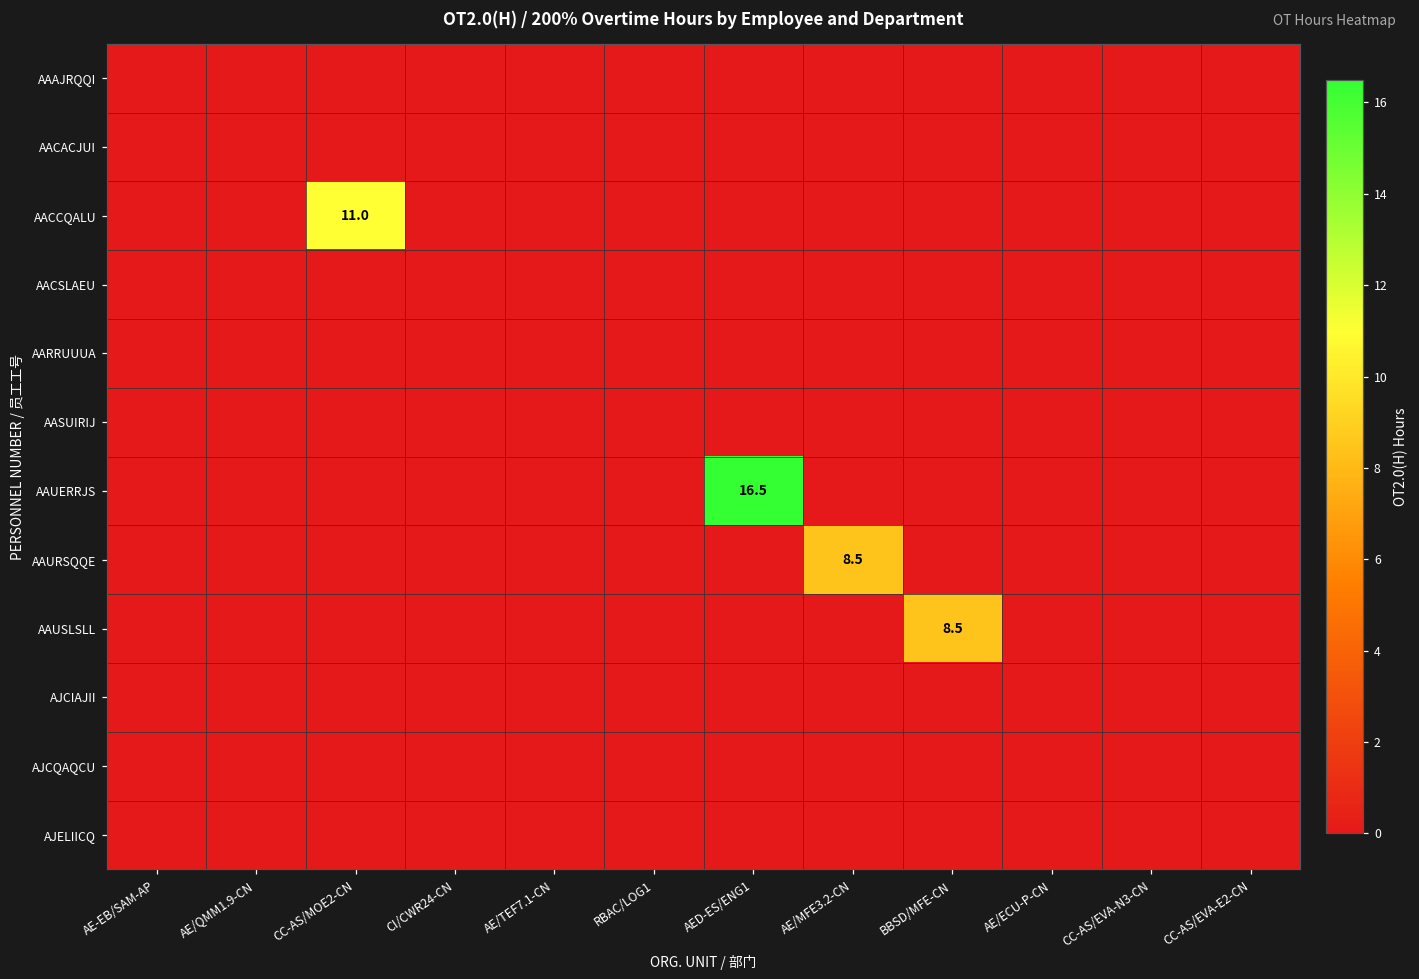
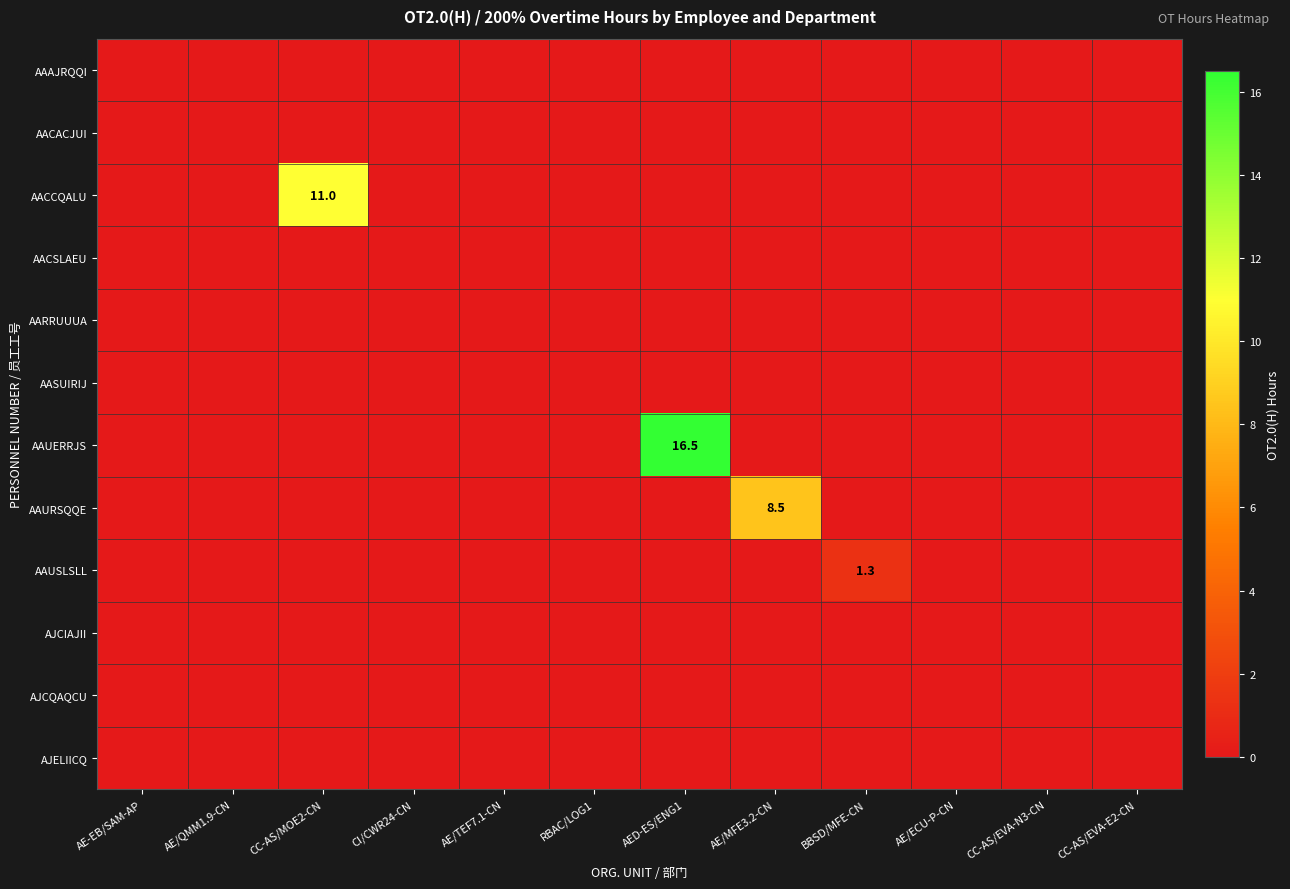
AAUSLSLL, BBSD/MFE-CN: 8.5 -> 1.3
